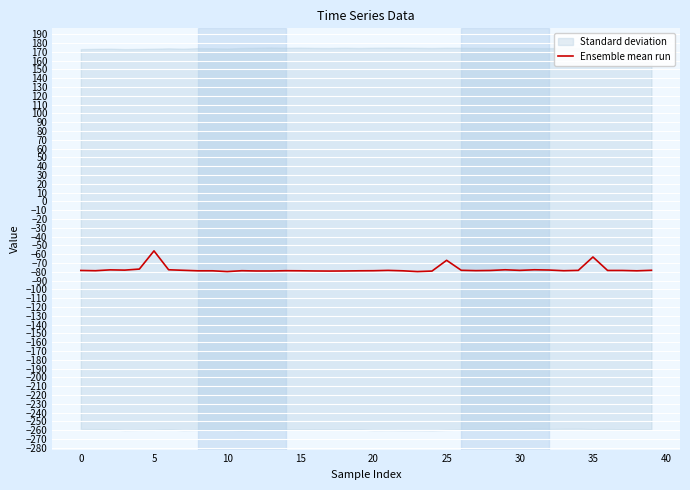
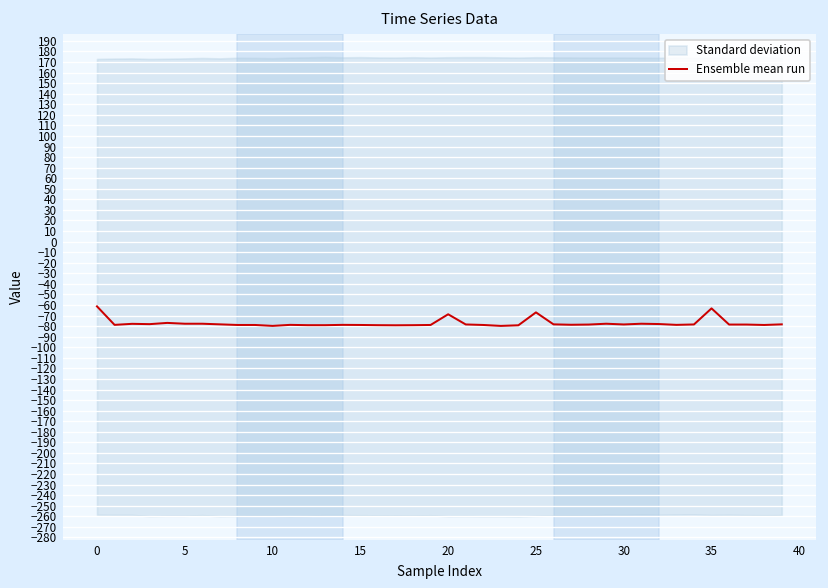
Ensemble mean run, 0: -80 -> -60
Ensemble mean run, 5: -60 -> -80
Ensemble mean run, 20: -80 -> -70
